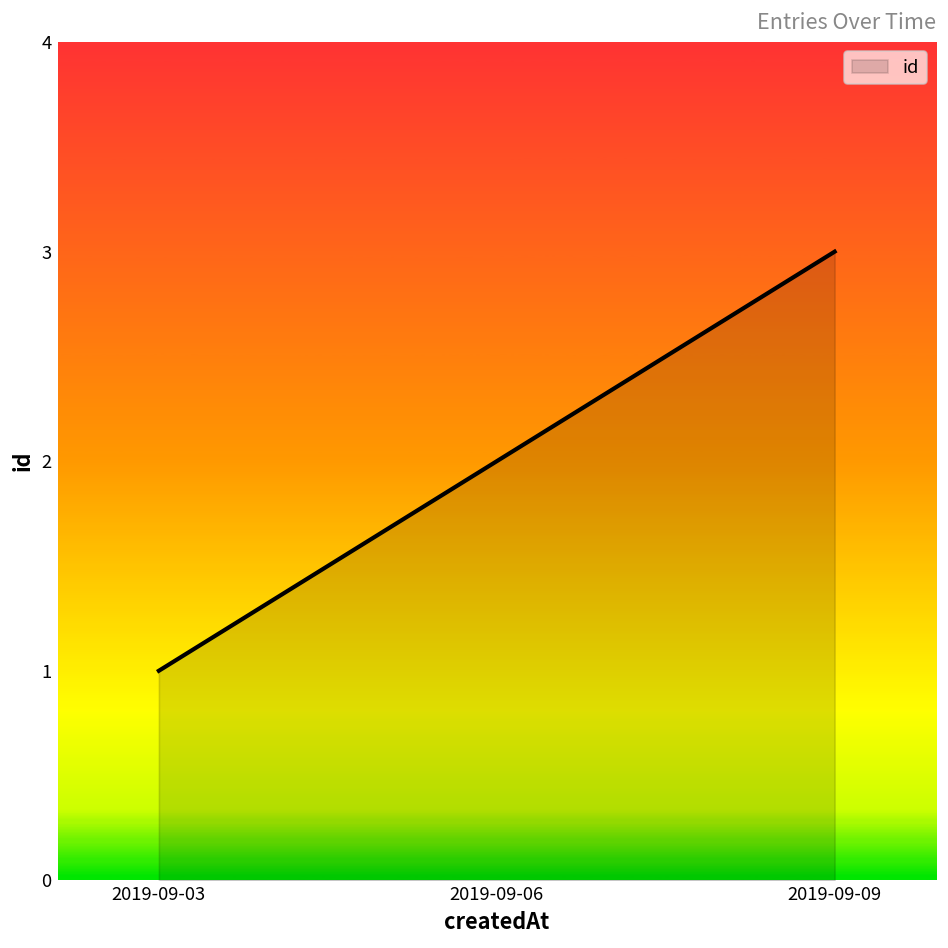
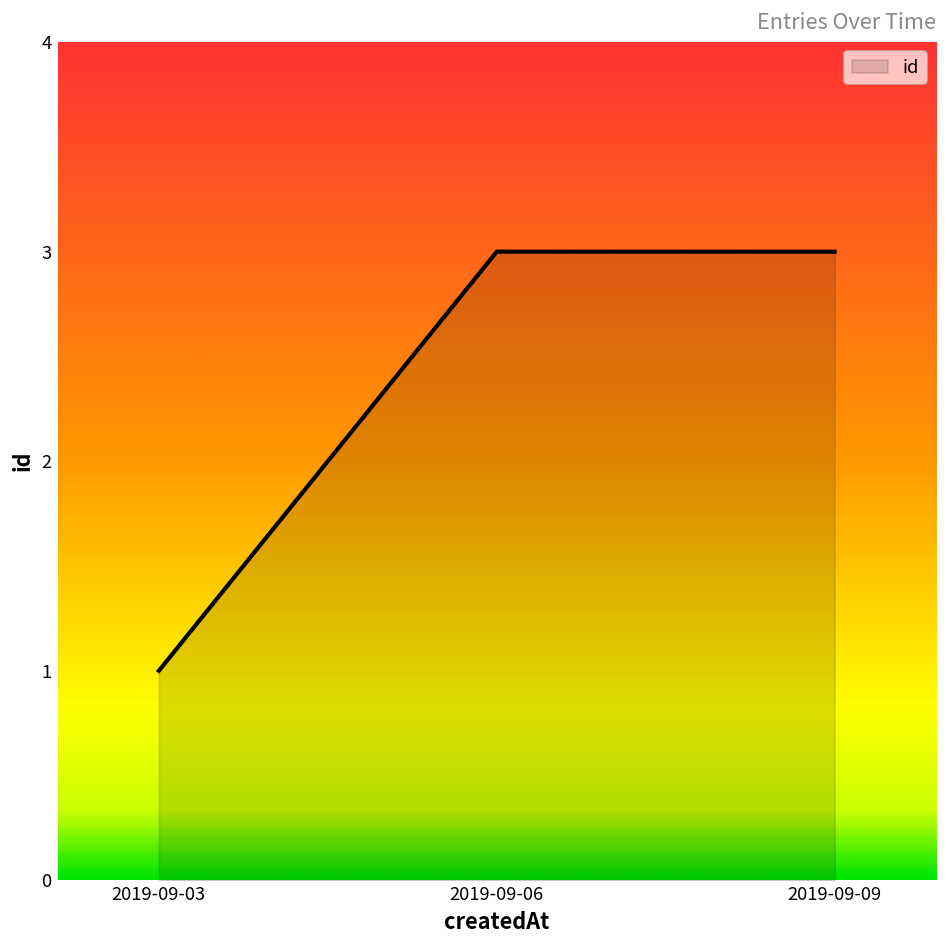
2019-09-06: 2 -> 3
